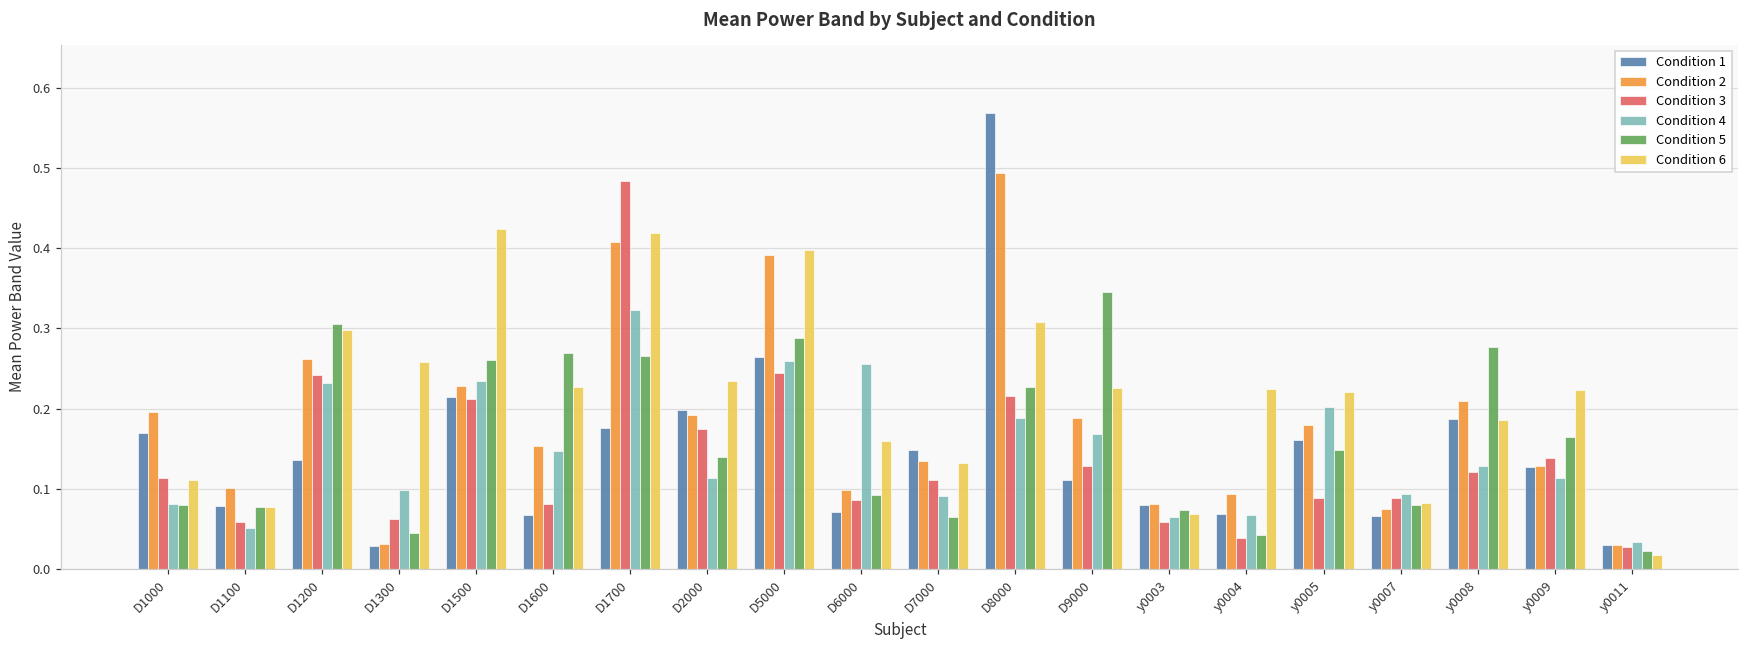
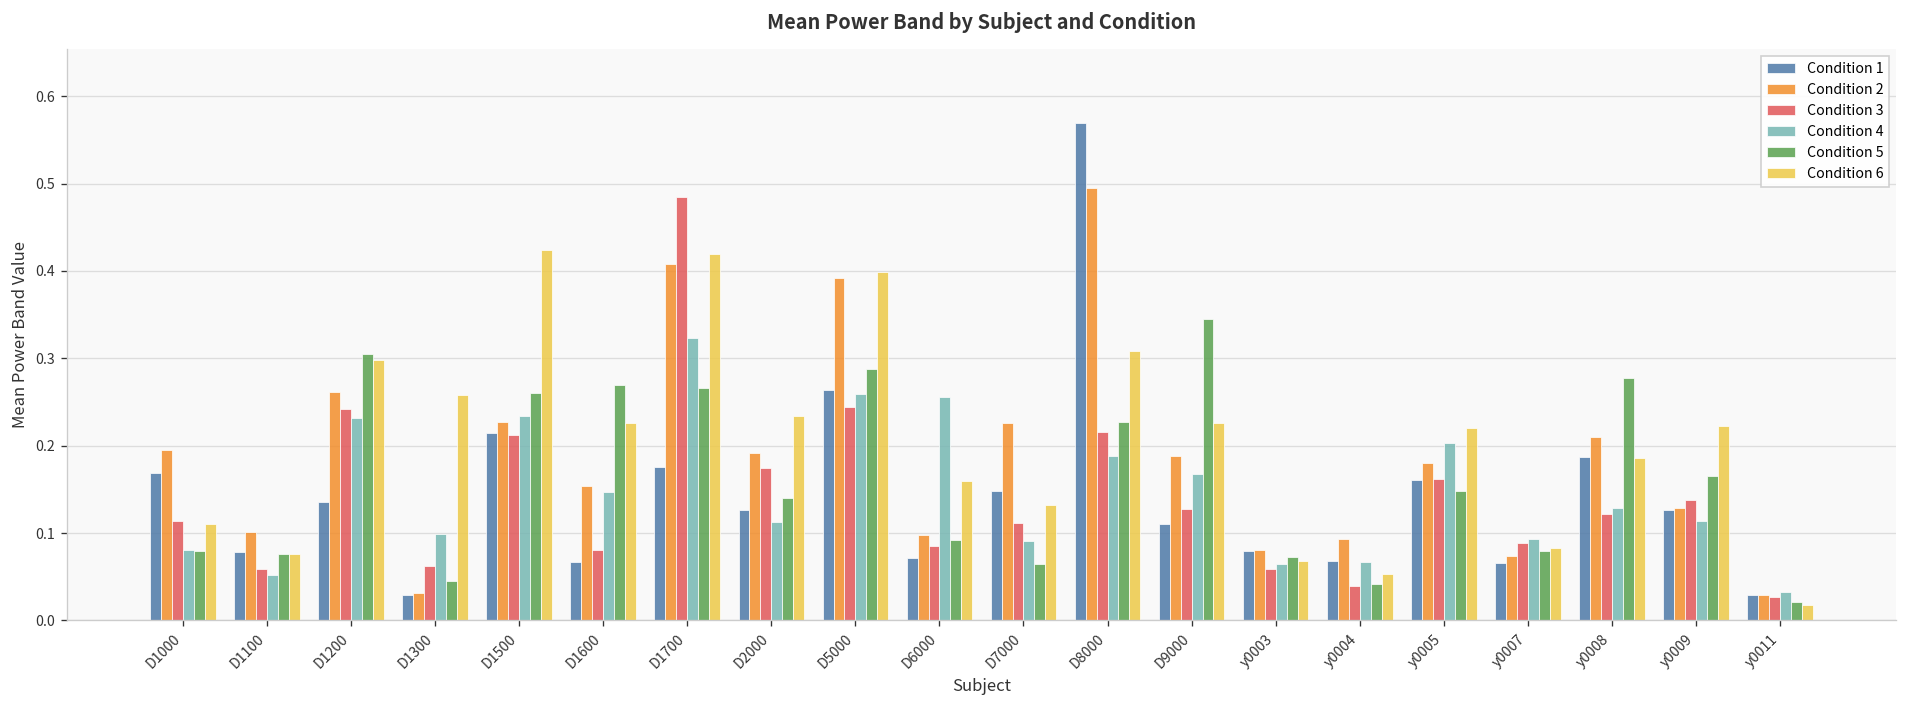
Condition 1, D2000: 0.20 -> 0.13
Condition 2, D7000: 0.13 -> 0.23
Condition 6, y0004: 0.22 -> 0.05
Condition 3, y0005: 0.09 -> 0.16
